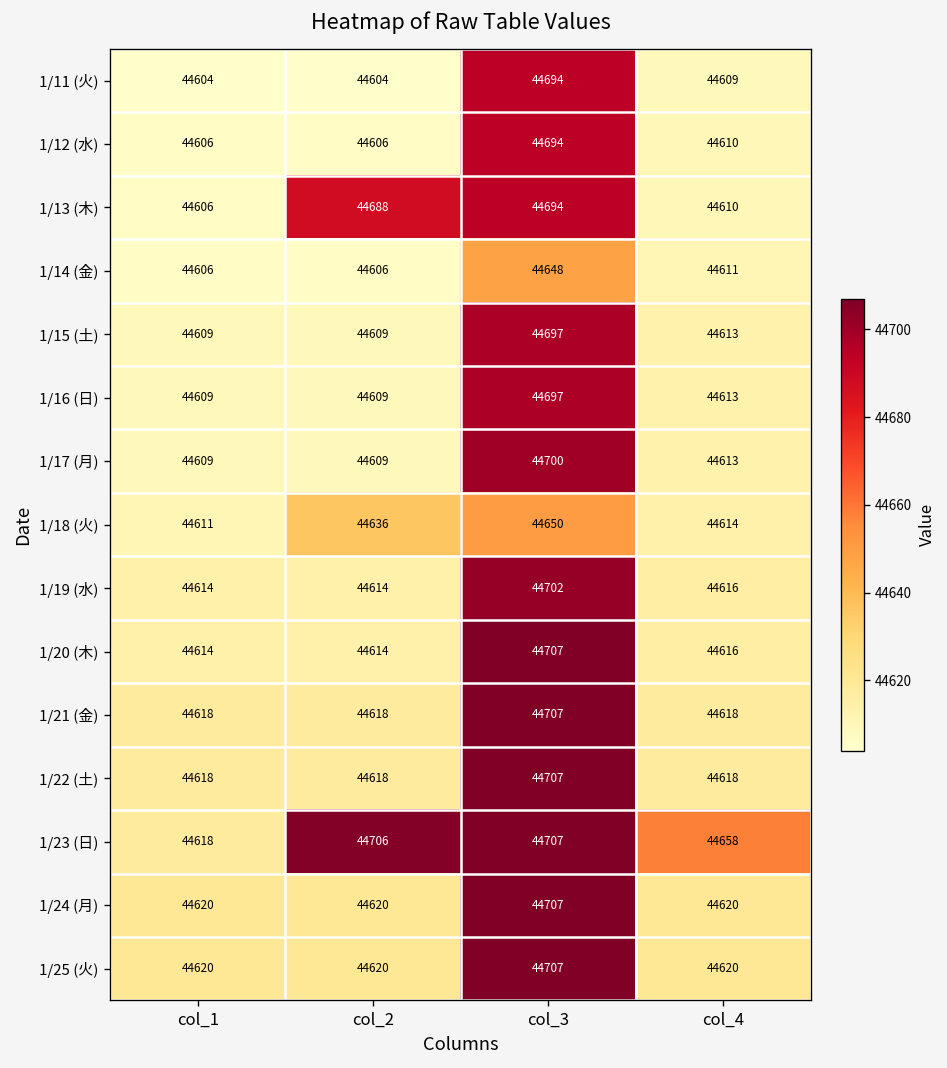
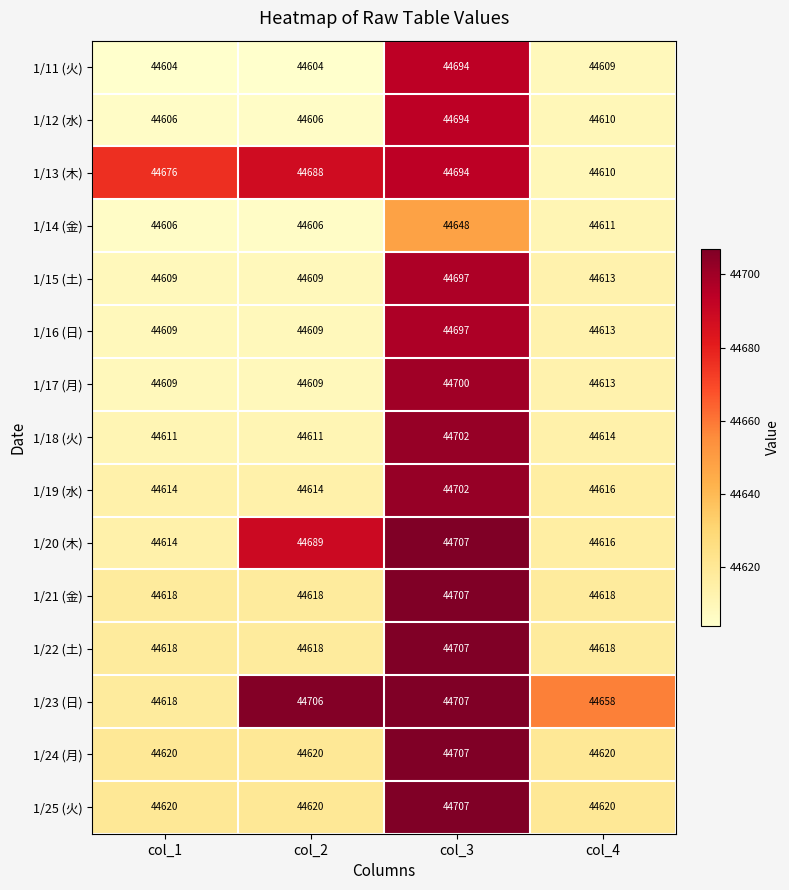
1/13 (木), col_1: 44606 -> 44676
1/18 (火), col_2: 44636 -> 44611
1/18 (火), col_3: 44650 -> 44702
1/20 (木), col_2: 44614 -> 44689
